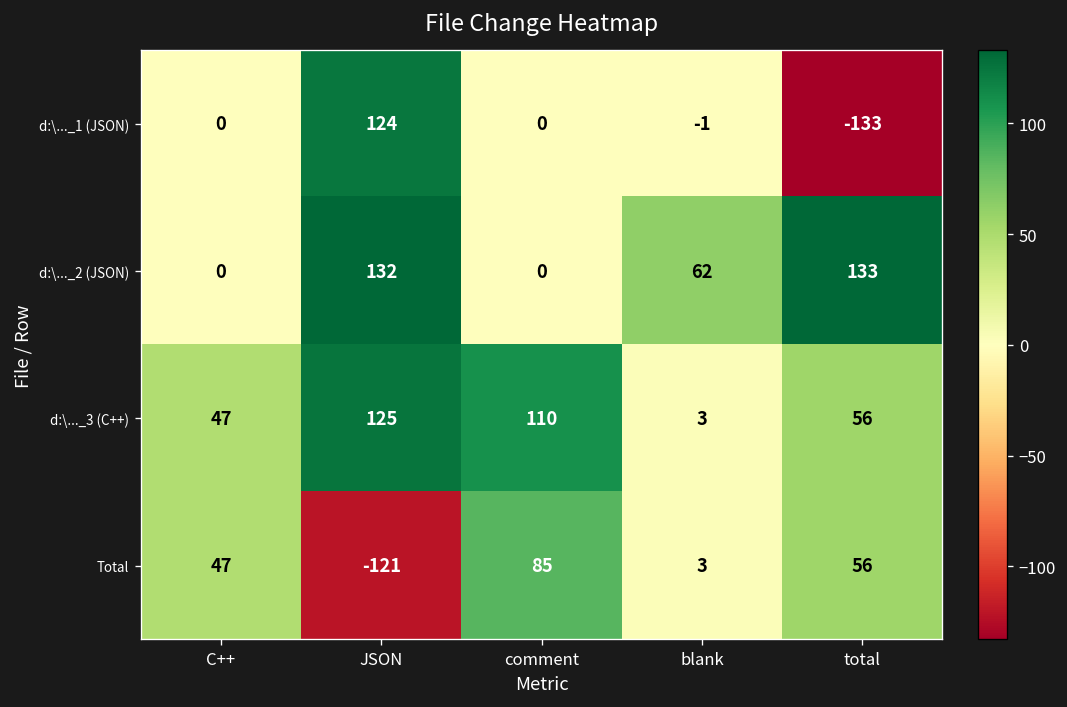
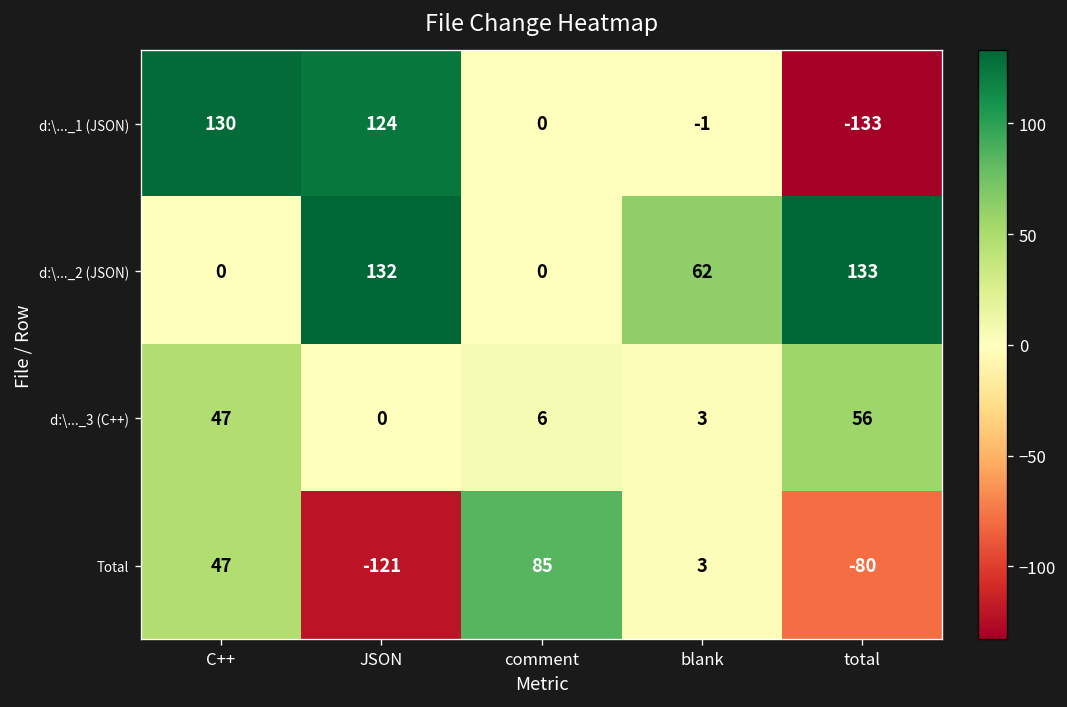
d:\..._1 (JSON), C++: 0 -> 130
d:\..._3 (C++), JSON: 125 -> 0
d:\..._3 (C++), comment: 110 -> 6
Total, total: 56 -> -80
